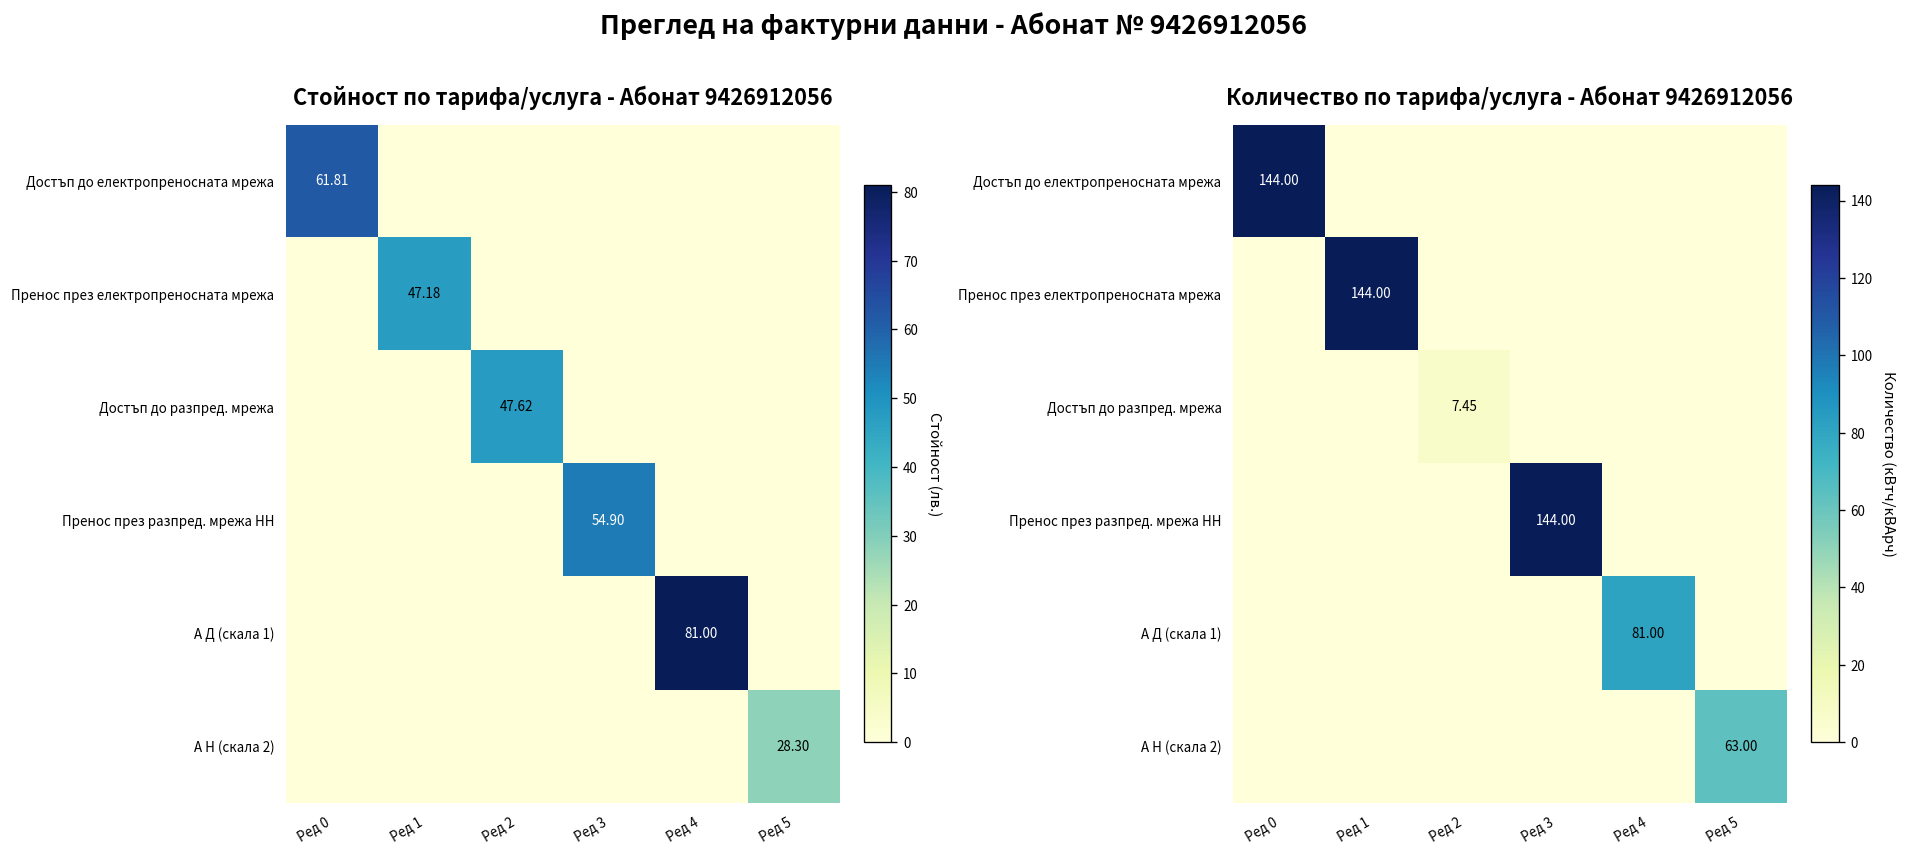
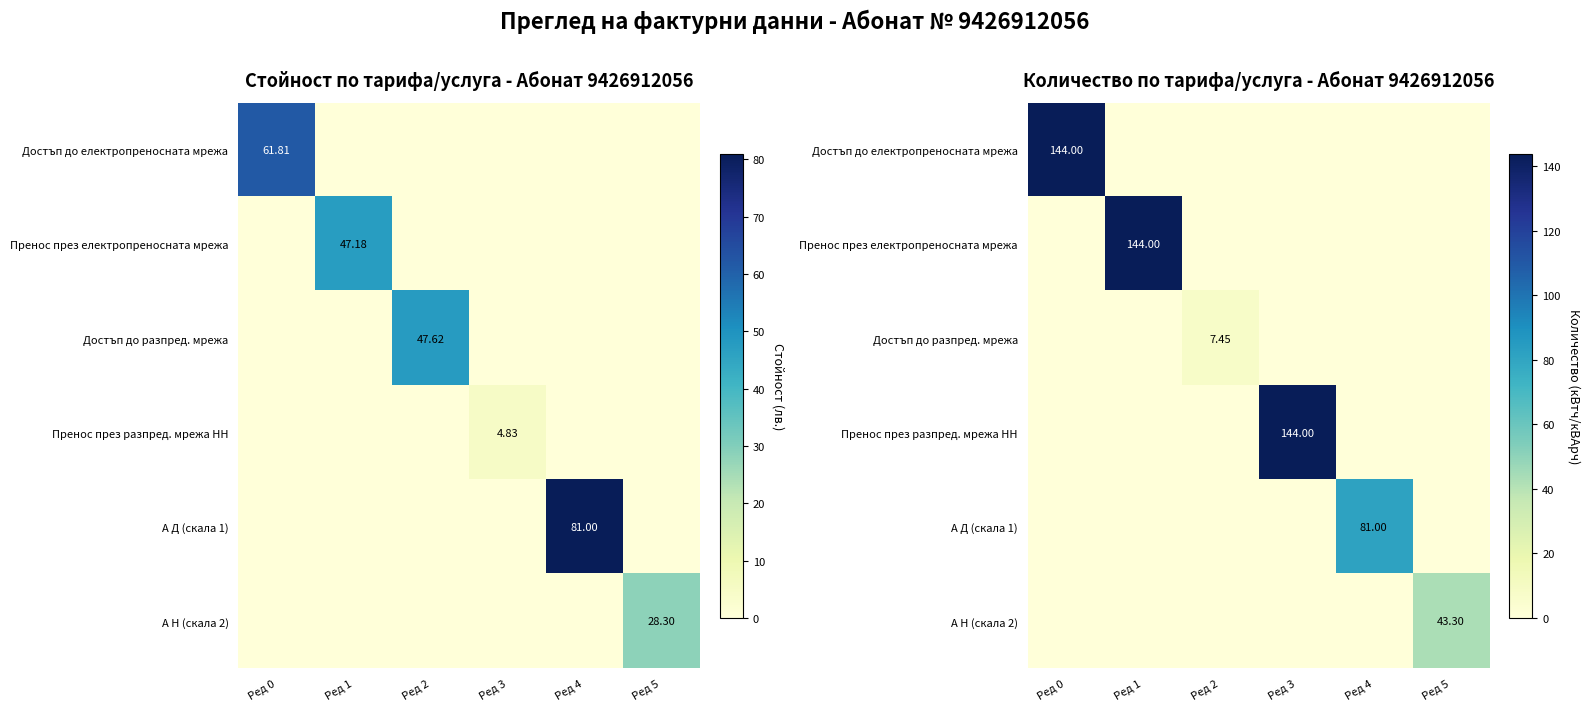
Стойност по тарифа/услуга - Абонат 9426912056, Пренос през разпред. мрежа НН, Ред 3: 54.90 -> 4.83
Количество по тарифа/услуга - Абонат 9426912056, А Н (скала 2), Ред 5: 63.00 -> 43.30
